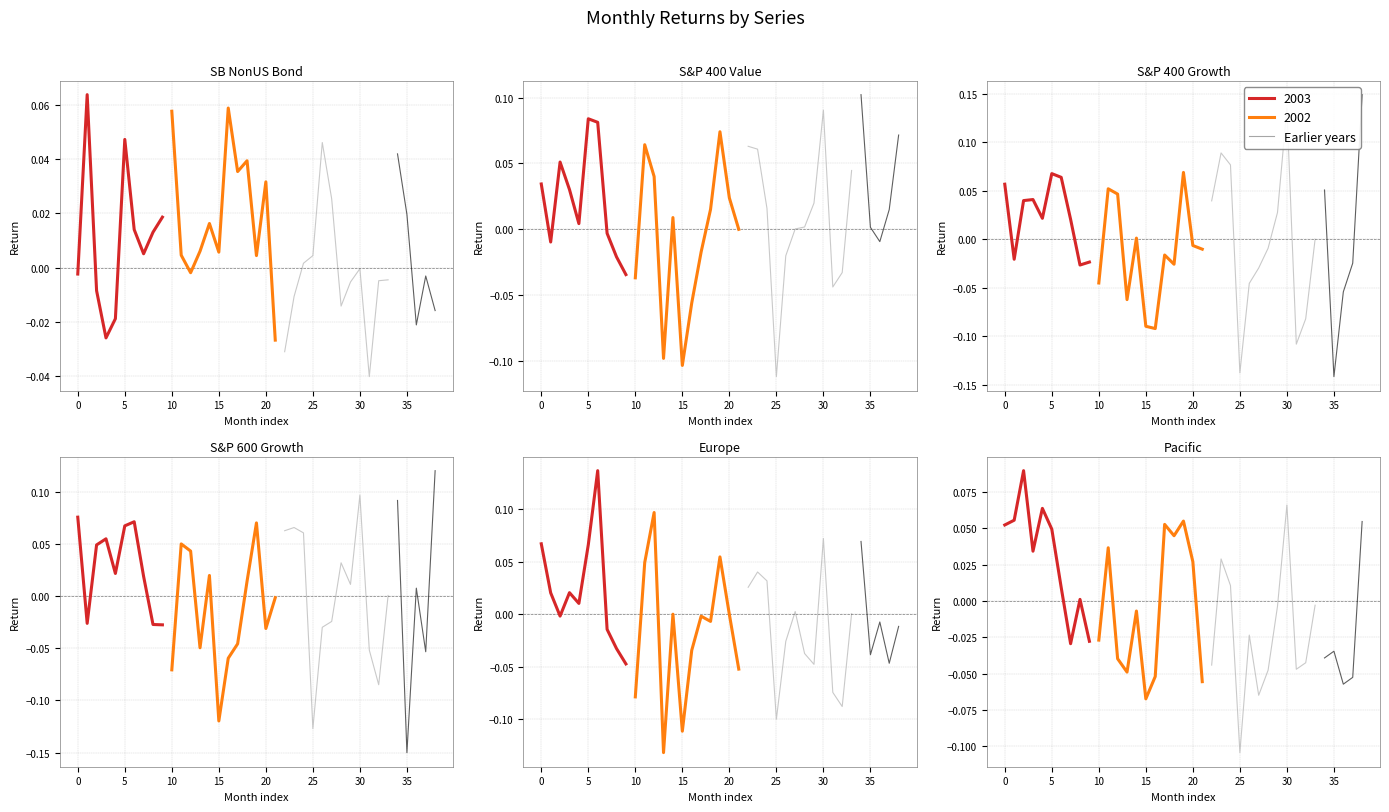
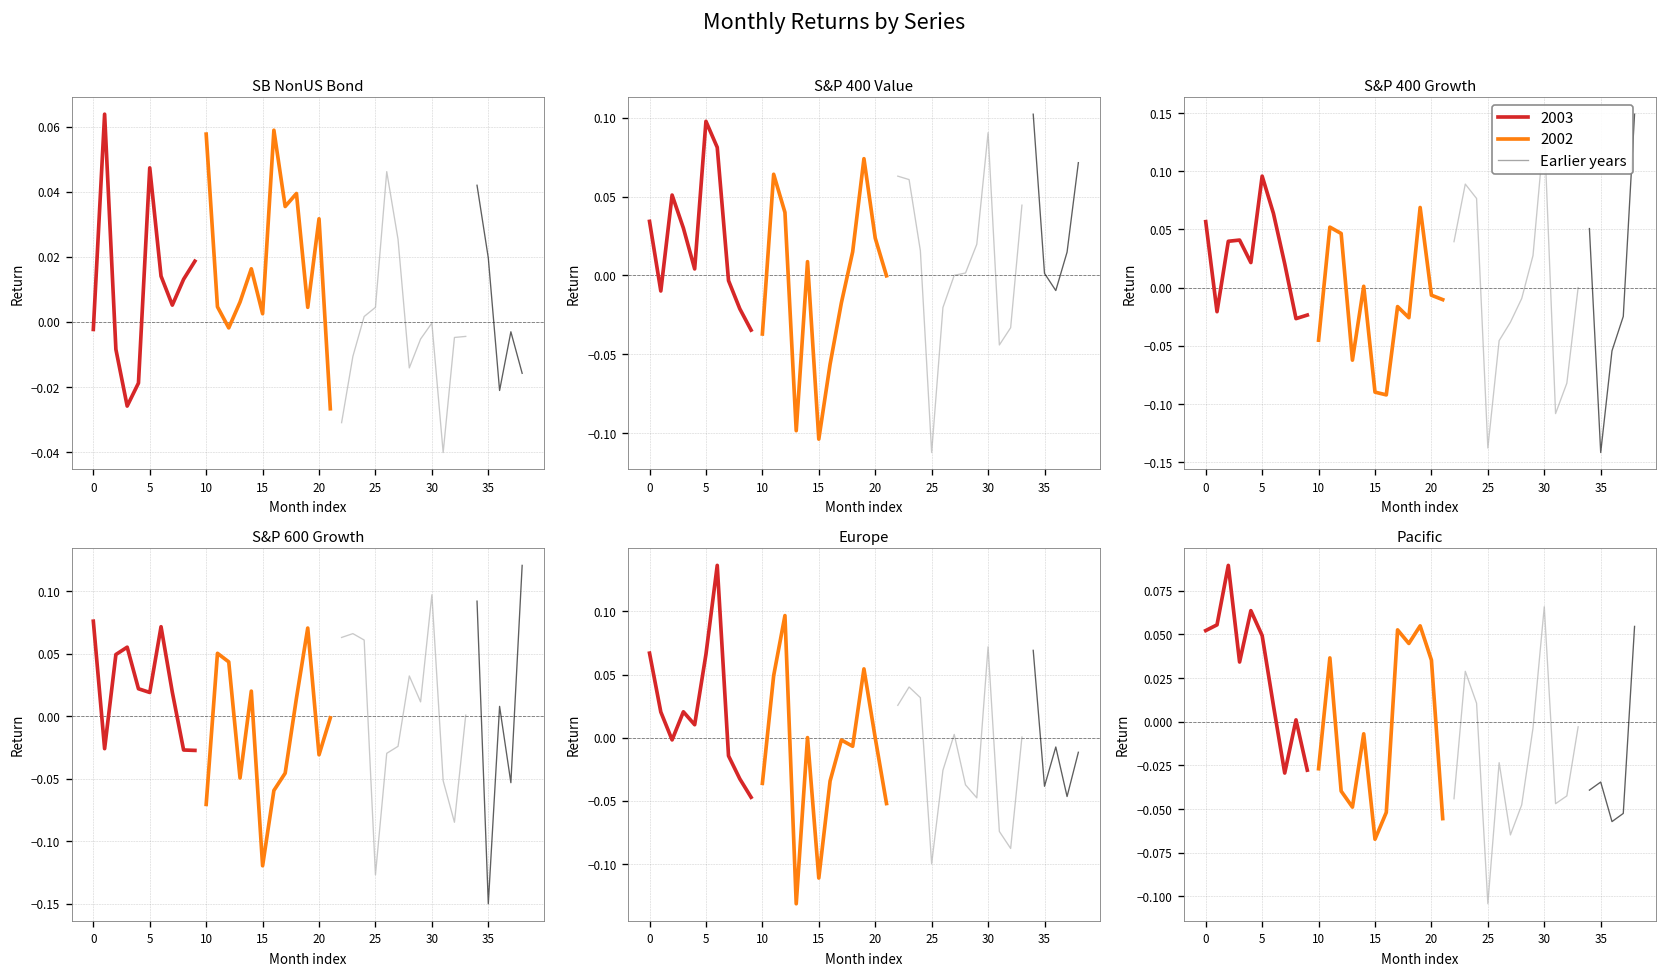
SB NonUS Bond, 2002, 15: 0.006 -> 0.002
S&P 400 Value, 2003, 5: 0.084 -> 0.098
S&P 400 Growth, 2003, 5: 0.07 -> 0.10
S&P 600 Growth, 2003, 5: 0.068 -> 0.019
Europe, 2002, 10: -0.079 -> -0.036
Pacific, 2002, 20: 0.027 -> 0.035
